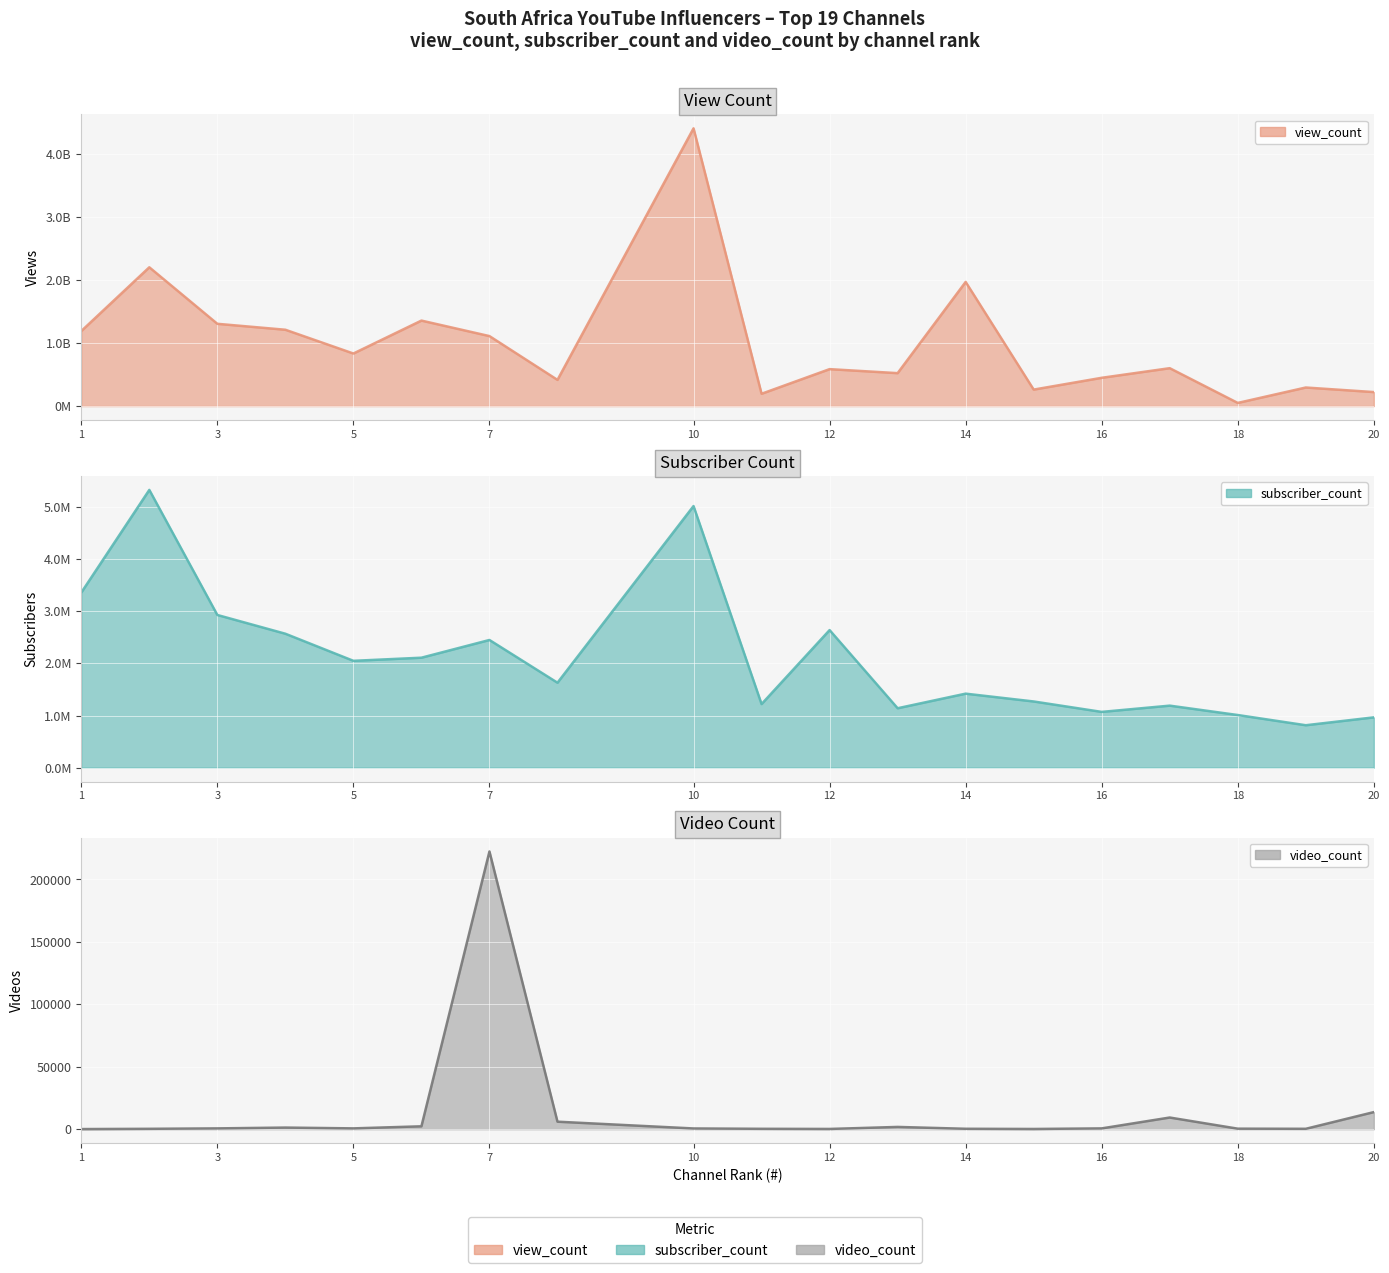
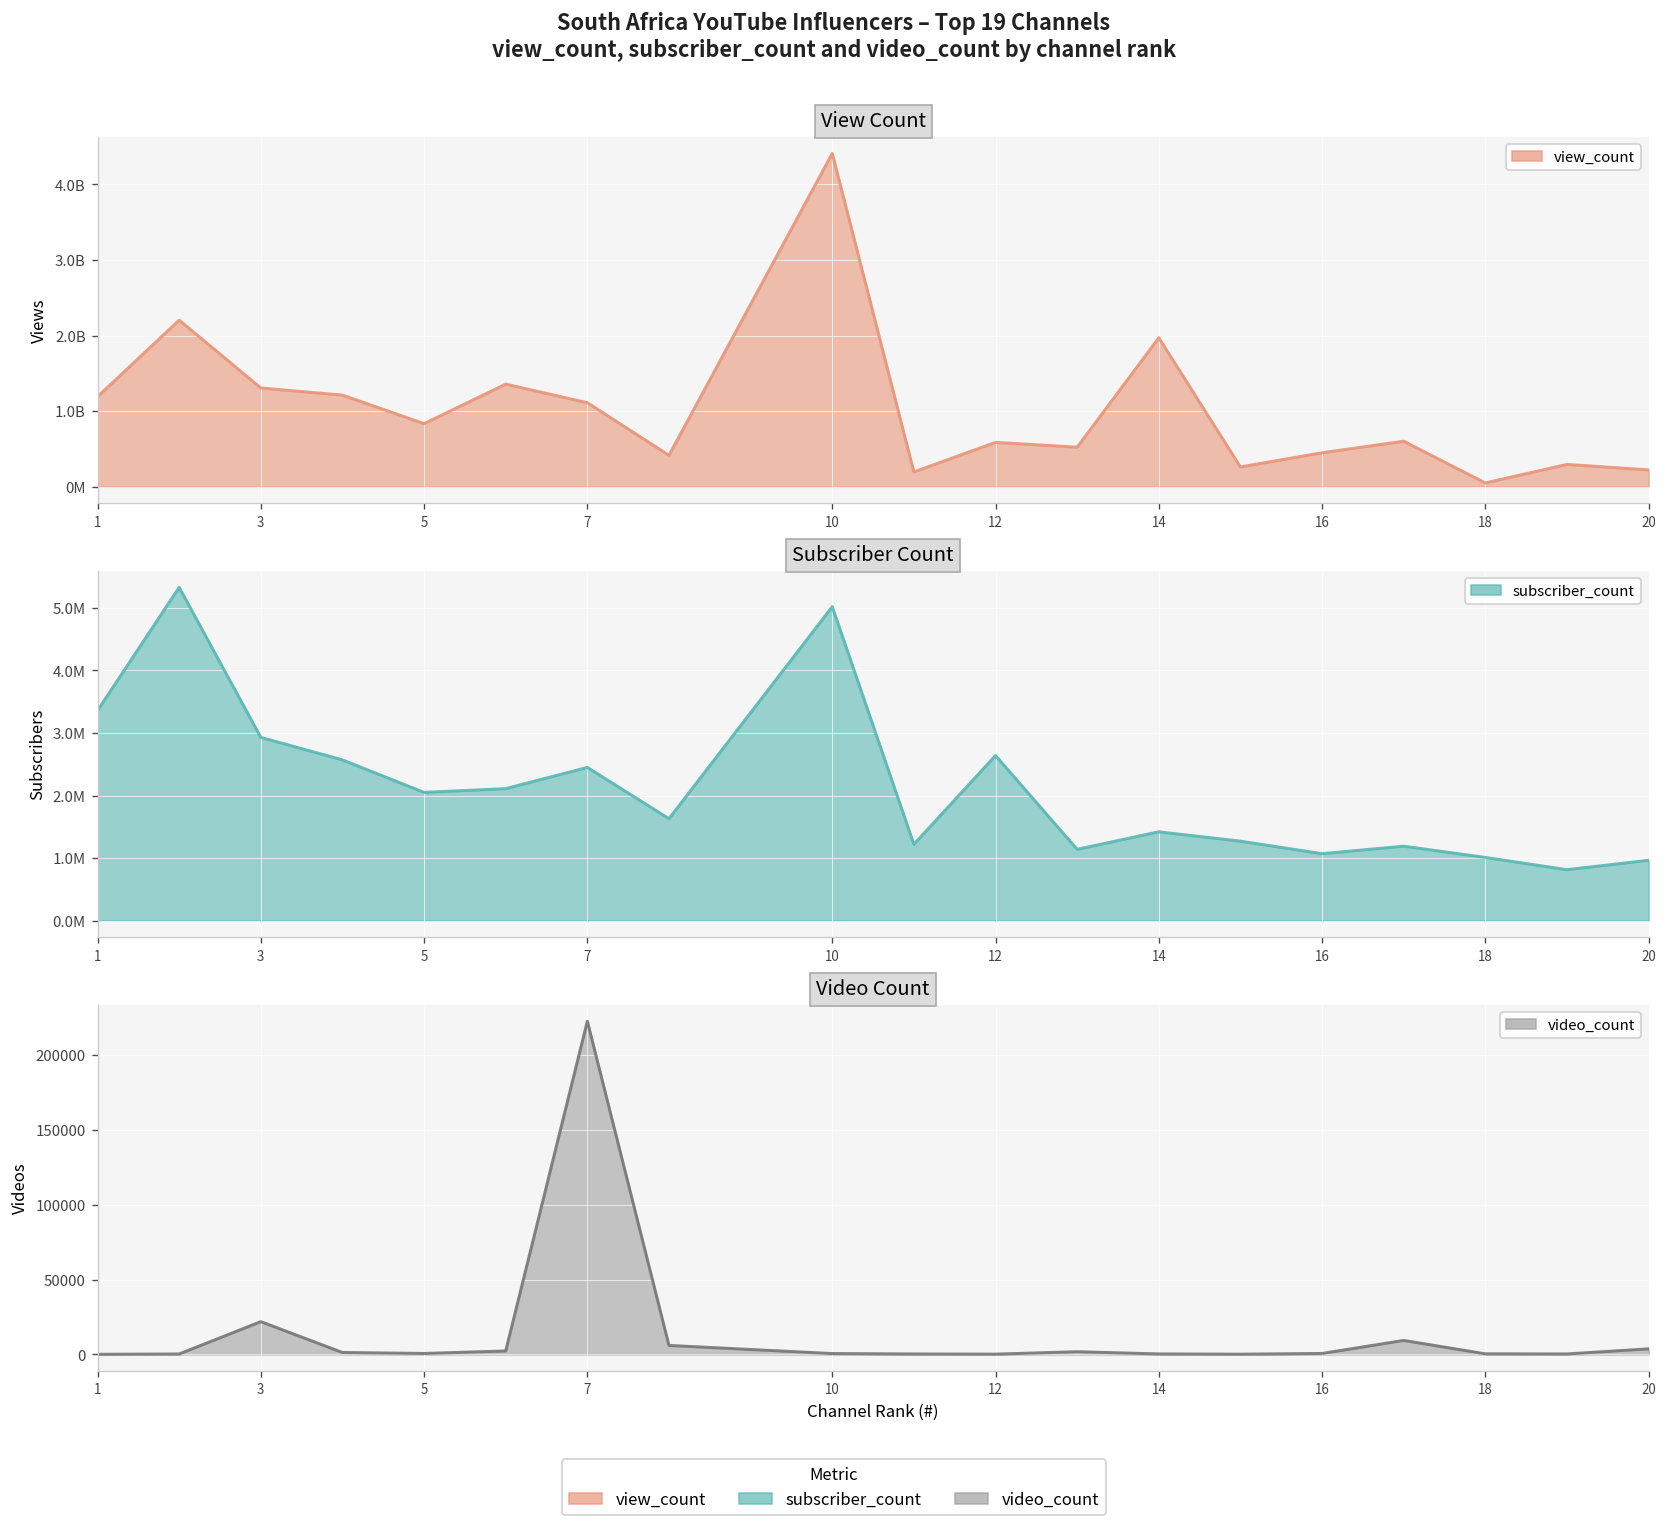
Video Count, 3: 1000 -> 22000
Video Count, 20: 14000 -> 4000
